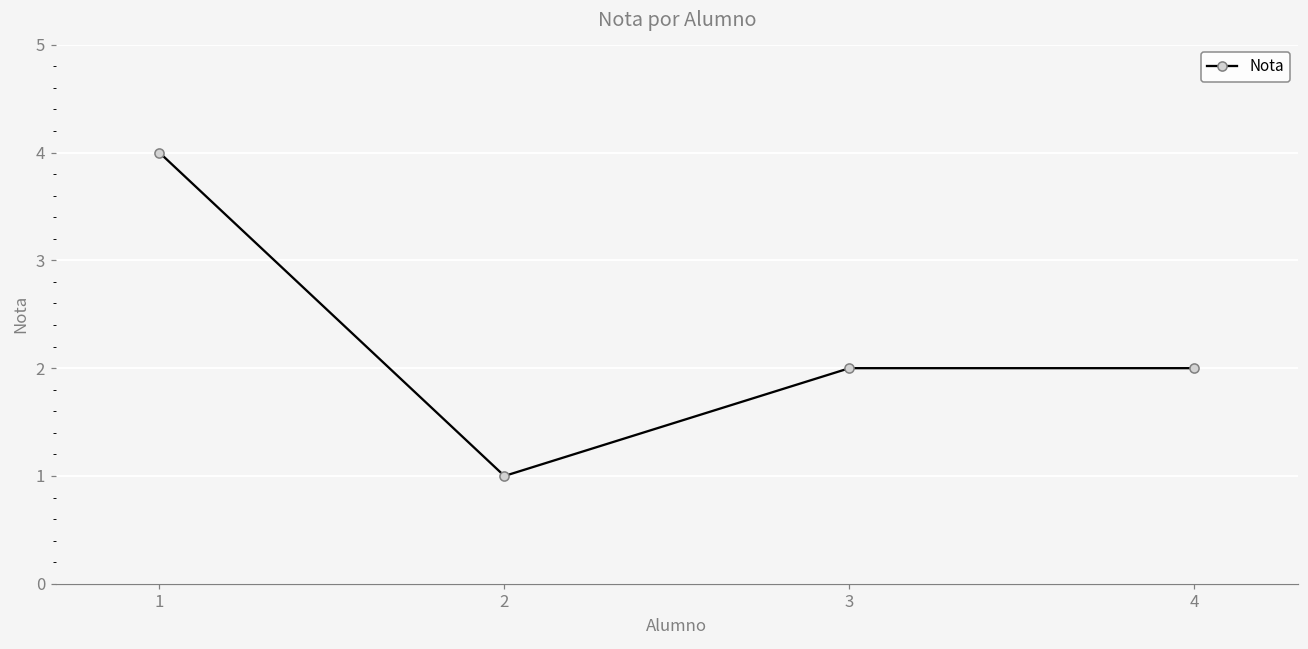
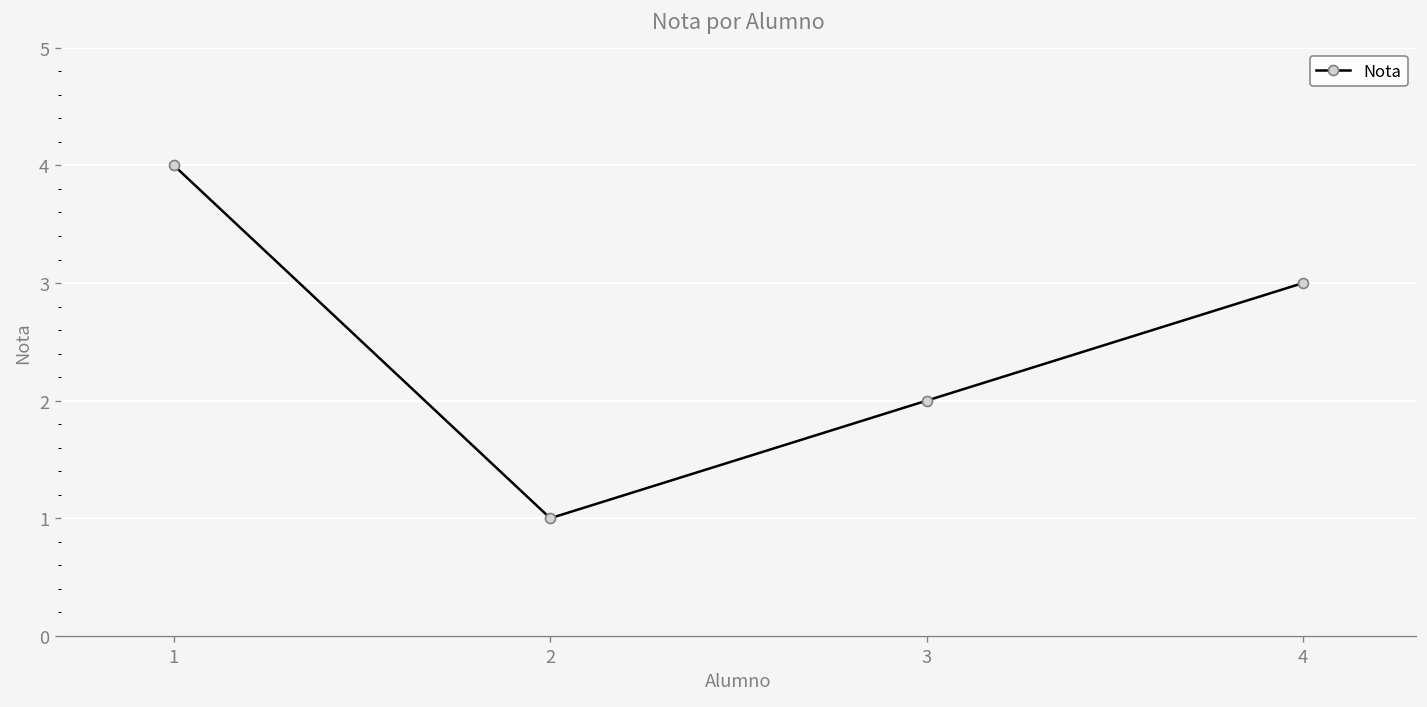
4: 2 -> 3
